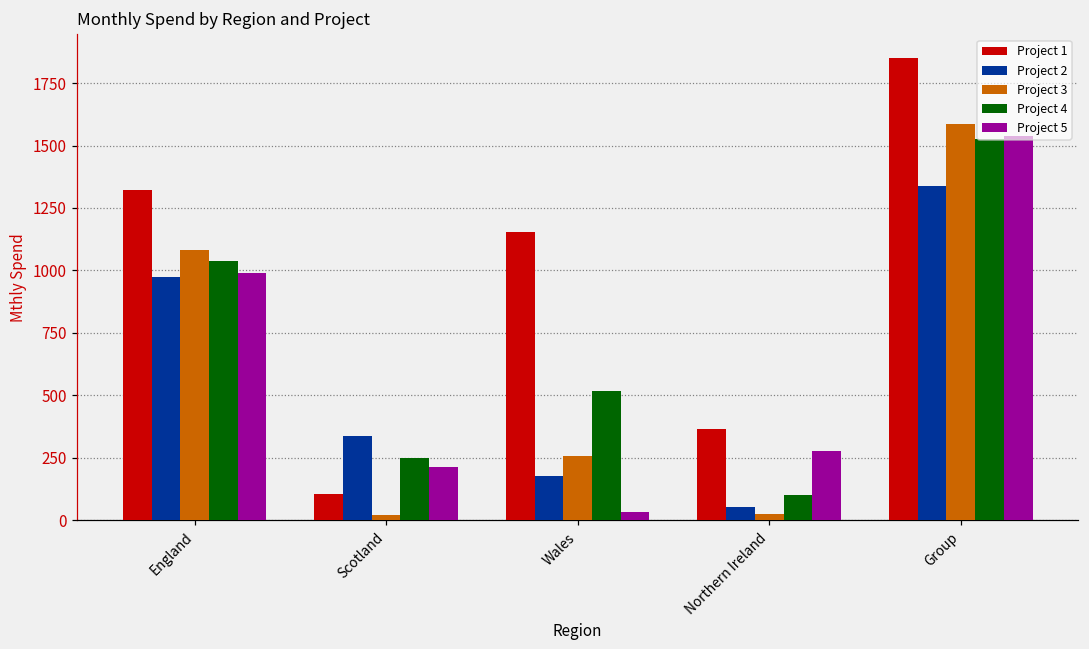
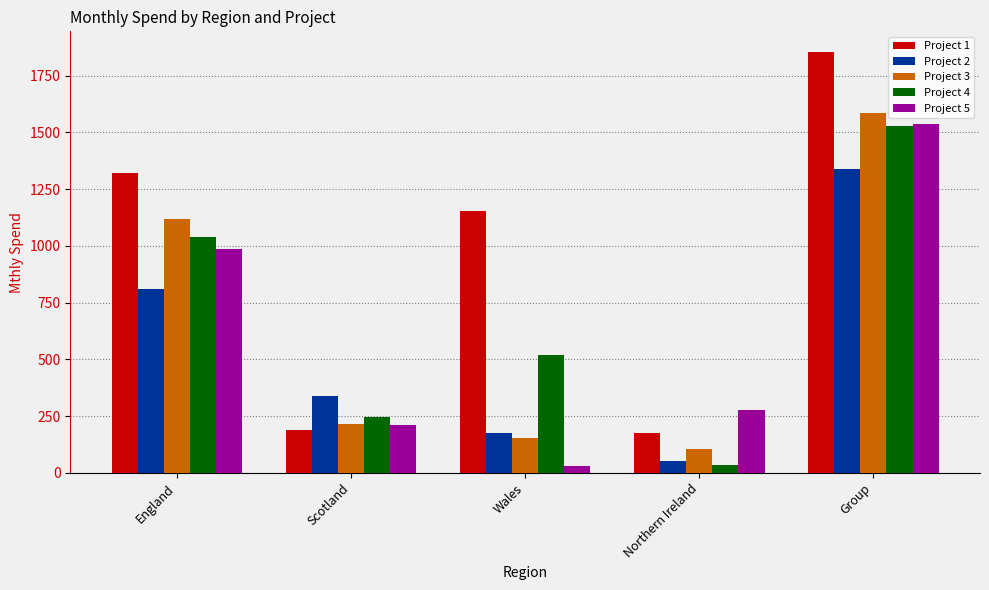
Project 2, England: 970 -> 810
Project 3, England: 1080 -> 1120
Project 1, Scotland: 110 -> 190
Project 3, Scotland: 20 -> 210
Project 3, Wales: 260 -> 150
Project 1, Northern Ireland: 360 -> 180
Project 3, Northern Ireland: 30 -> 110
Project 4, Northern Ireland: 100 -> 40
